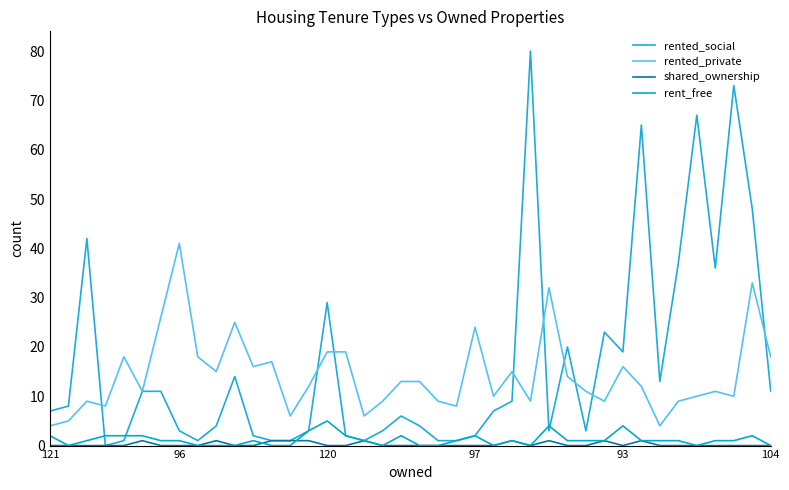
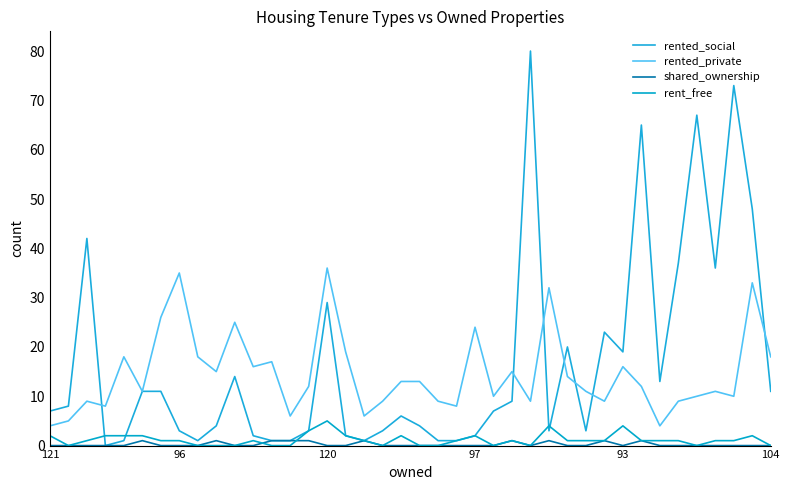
rented_private, 96: 41 -> 35
rented_private, 120: 19 -> 36
